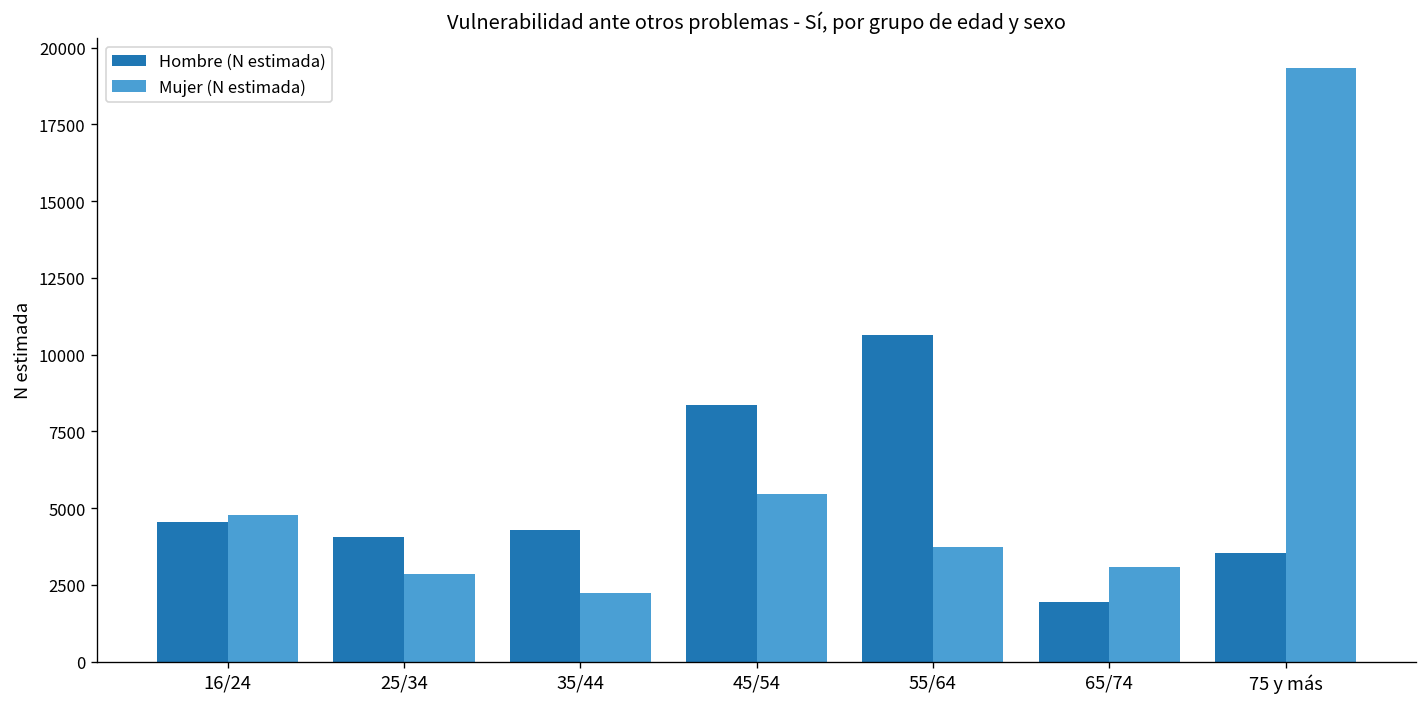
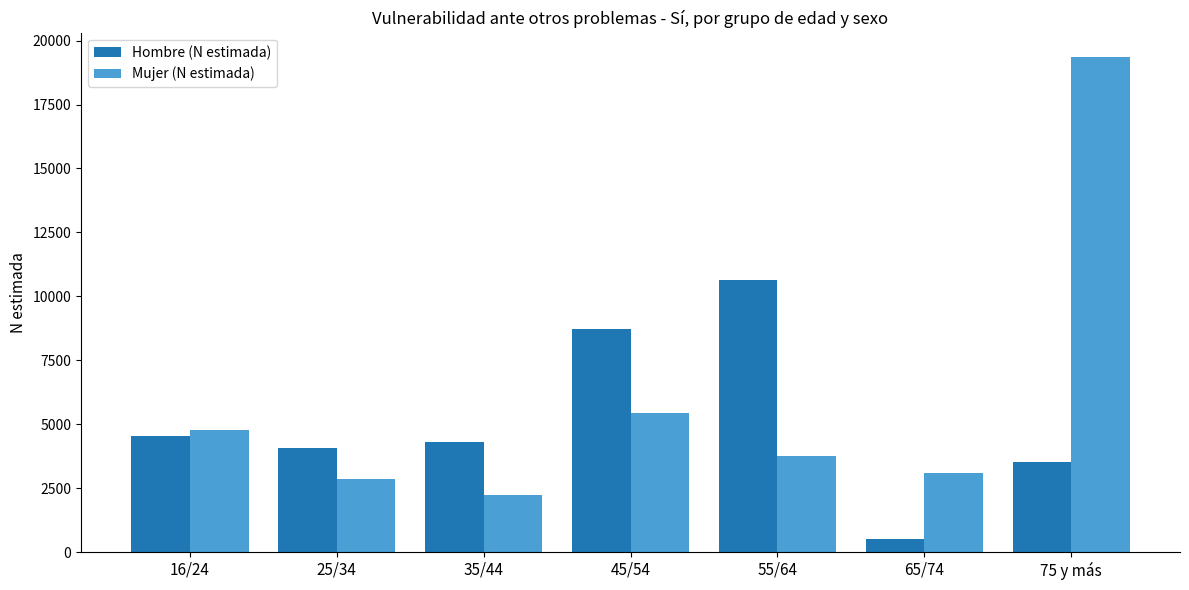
Hombre (N estimada), 45/54: 8400 -> 8700
Hombre (N estimada), 65/74: 1900 -> 500
